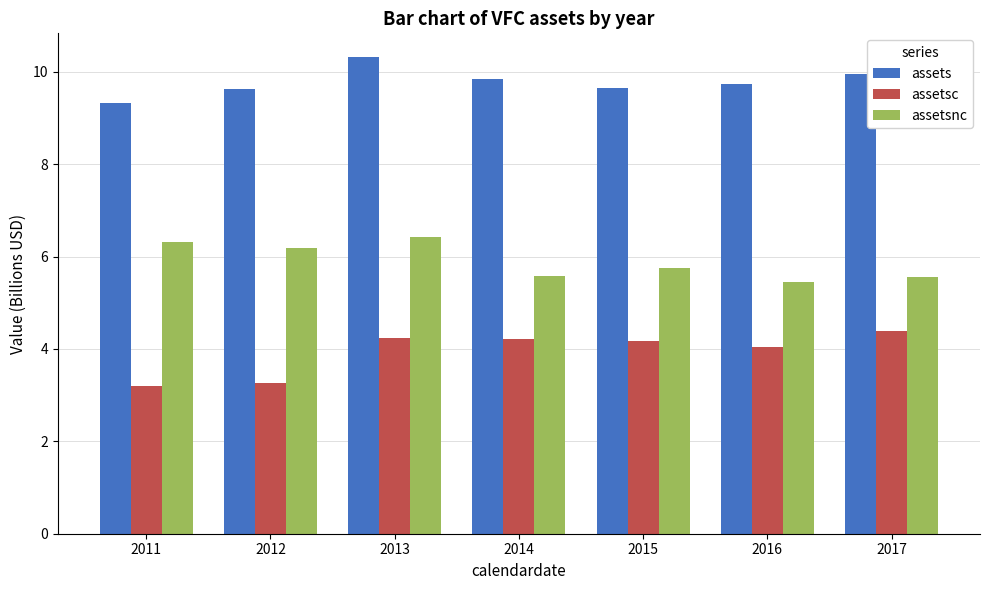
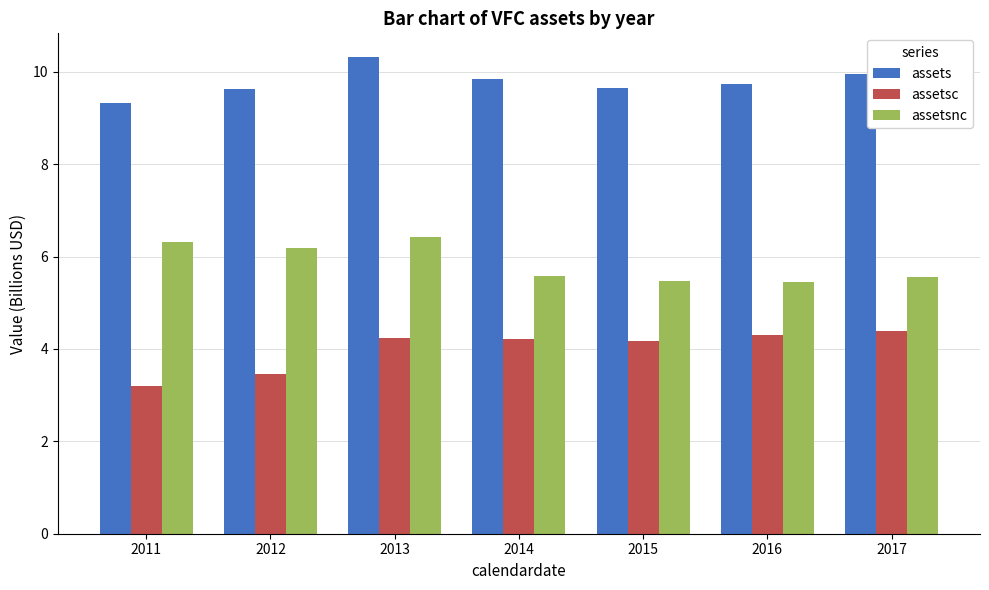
assetsc, 2012: 3.3 -> 3.4
assetsnc, 2015: 5.8 -> 5.5
assetsc, 2016: 4.0 -> 4.3
